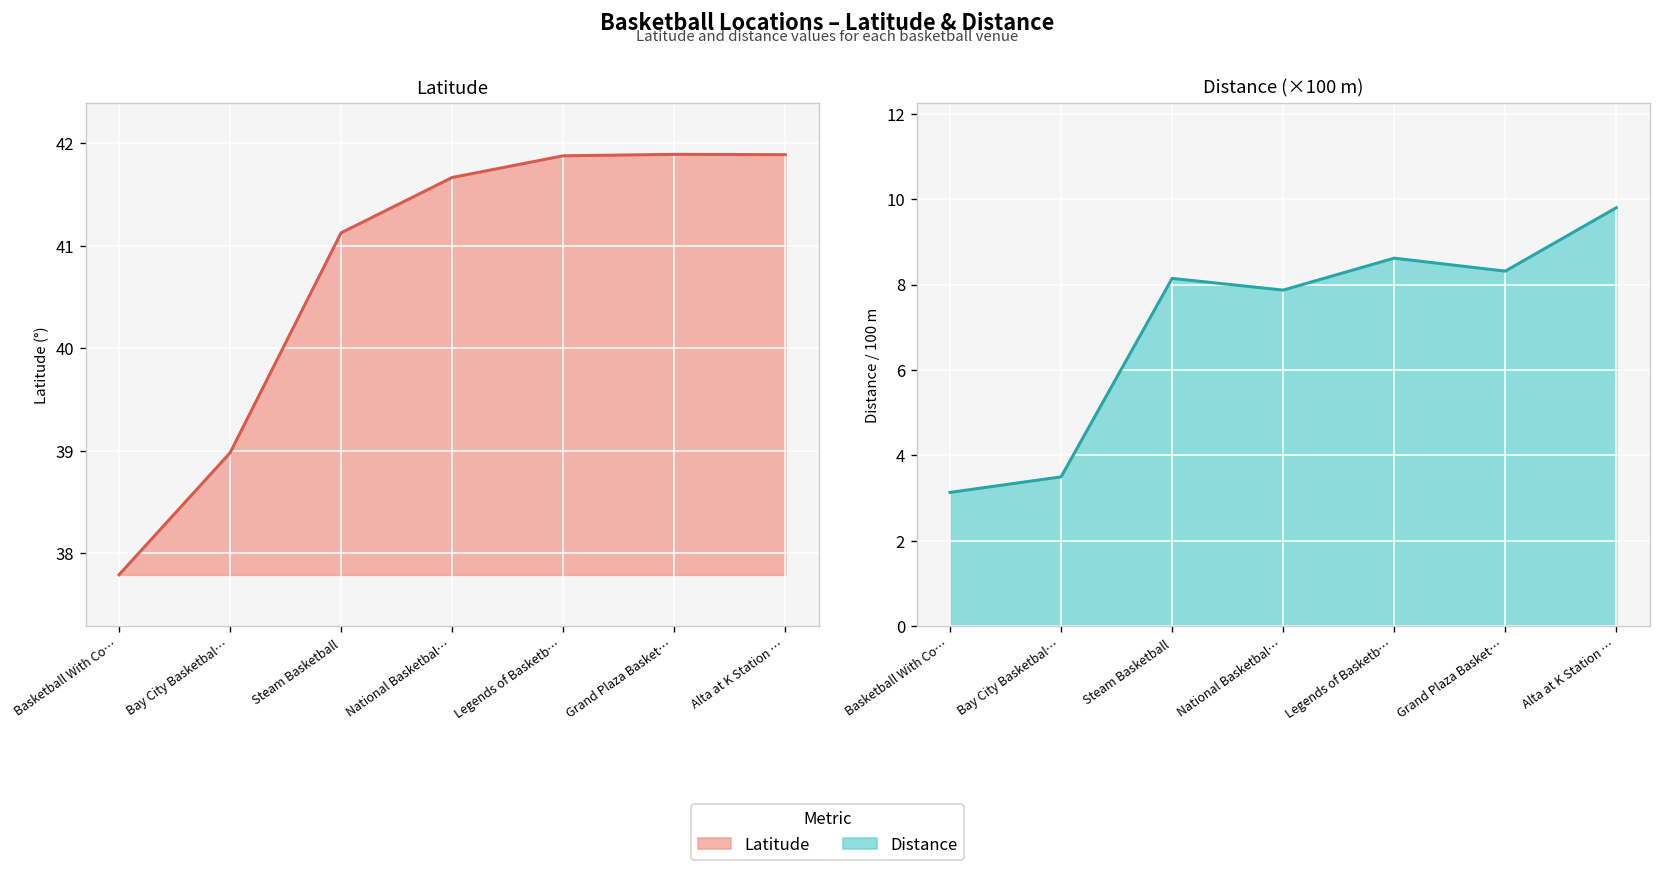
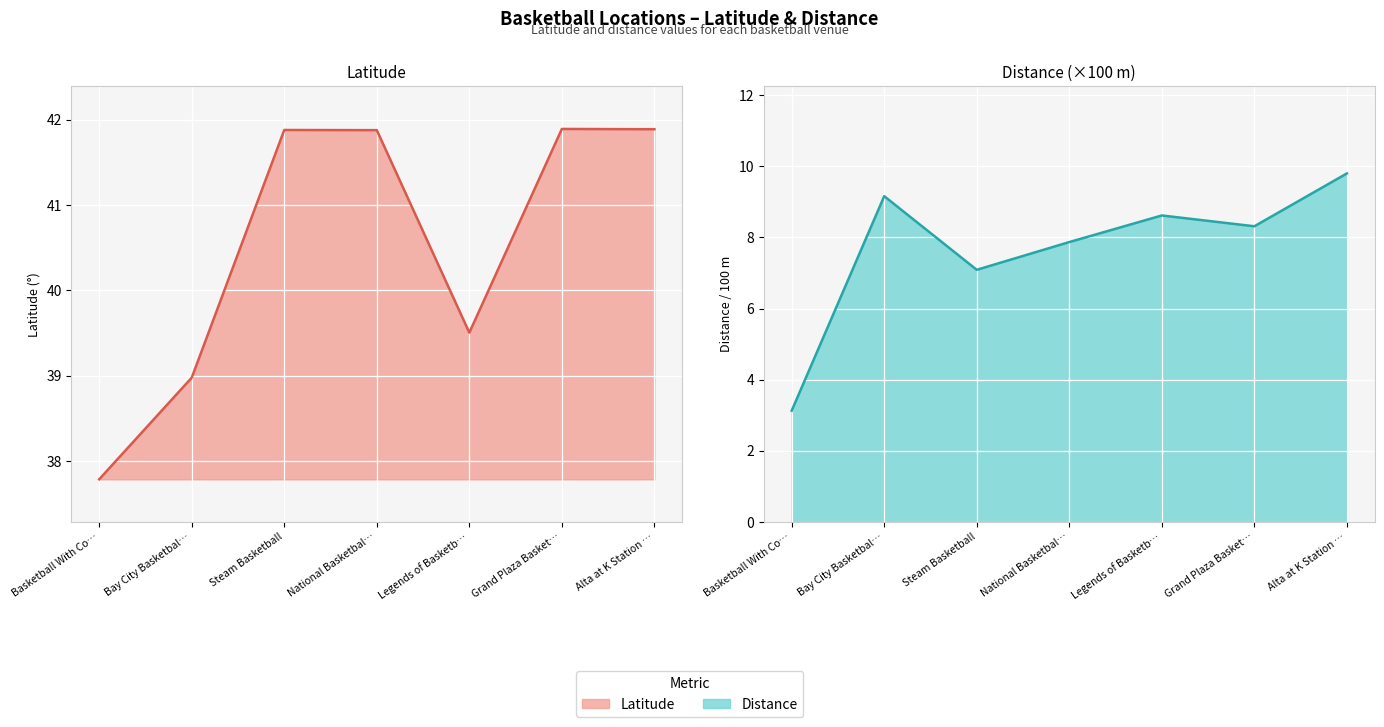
Latitude, Steam Basketball: 41.1 -> 41.9
Latitude, National Basketbal…: 41.7 -> 41.9
Latitude, Legends of Basketb…: 41.9 -> 39.5
Distance (×100 m), Bay City Basketbal…: 3.5 -> 9.2
Distance (×100 m), Steam Basketball: 8.1 -> 7.1
